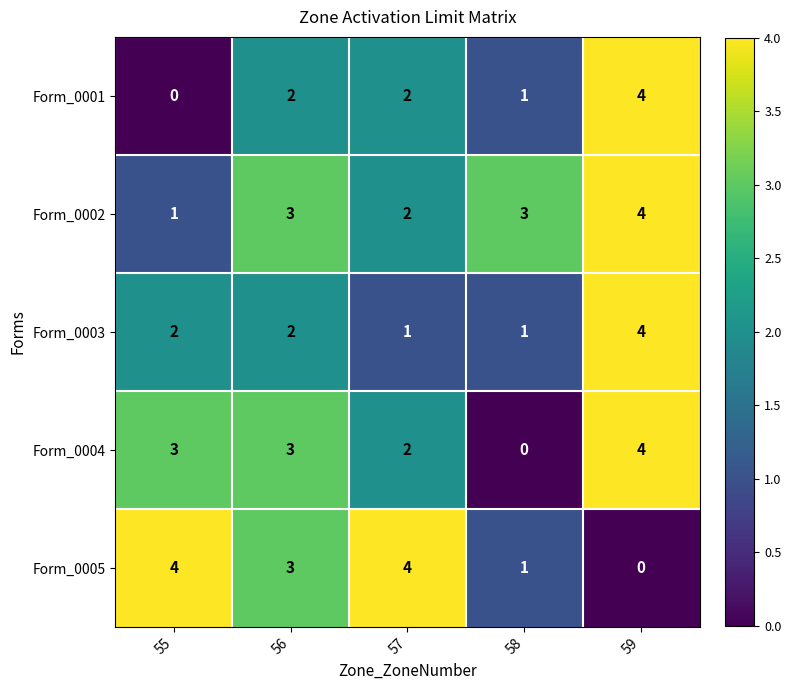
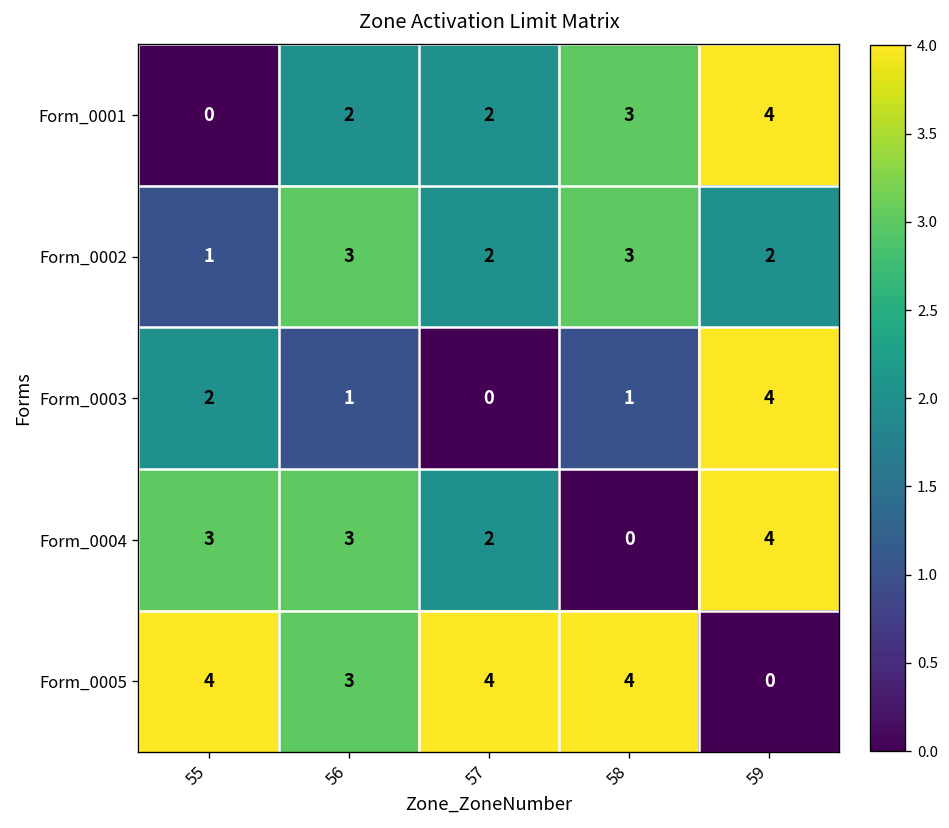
Form_0001, 58: 1 -> 3
Form_0002, 59: 4 -> 2
Form_0003, 56: 2 -> 1
Form_0003, 57: 1 -> 0
Form_0005, 58: 1 -> 4
